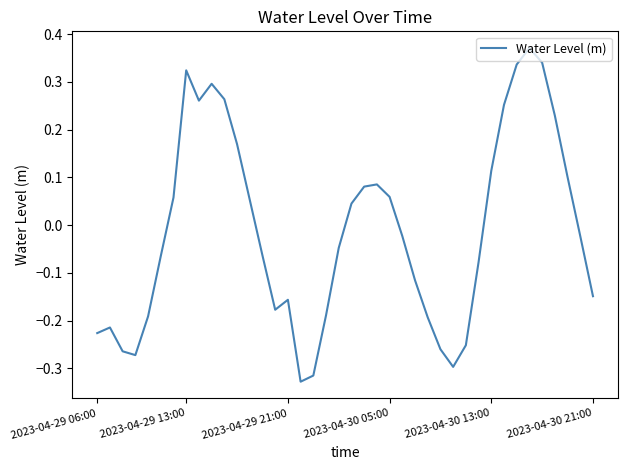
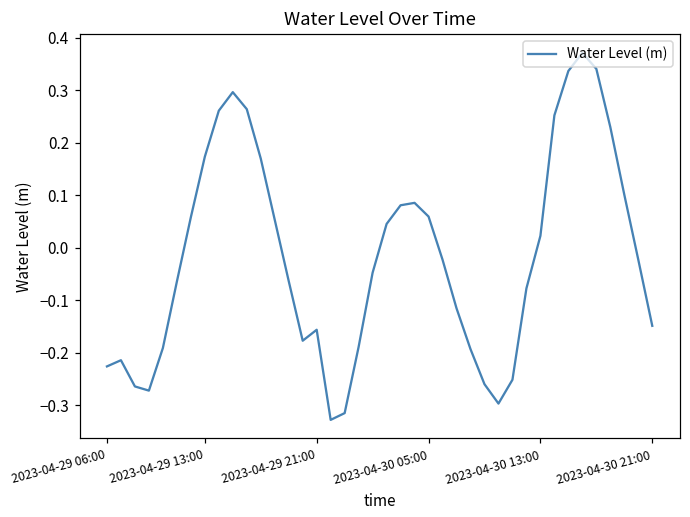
2023-04-29 13:00: 0.32 -> 0.17
2023-04-30 13:00: 0.11 -> 0.02
